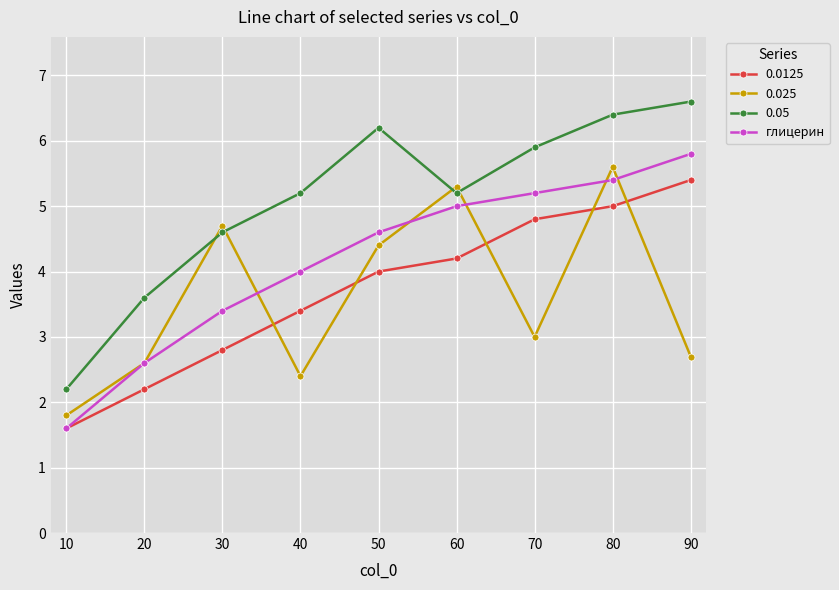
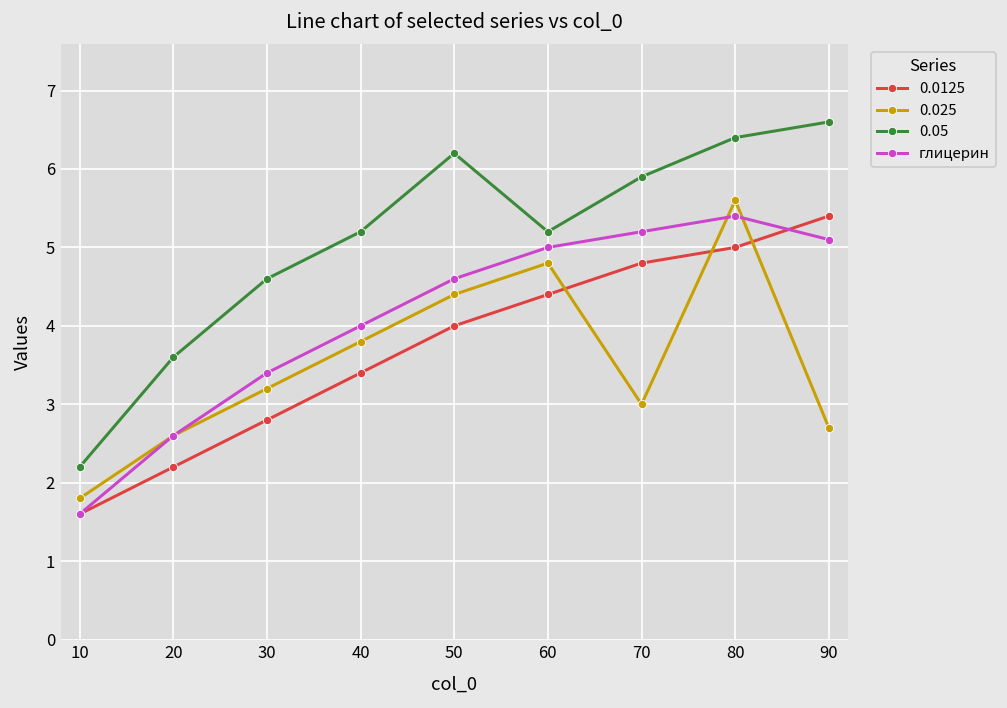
0.025, 30: 4.7 -> 3.2
0.025, 40: 2.4 -> 3.8
0.0125, 60: 4.2 -> 4.4
0.025, 60: 5.3 -> 4.8
глицерин, 90: 5.8 -> 5.1
